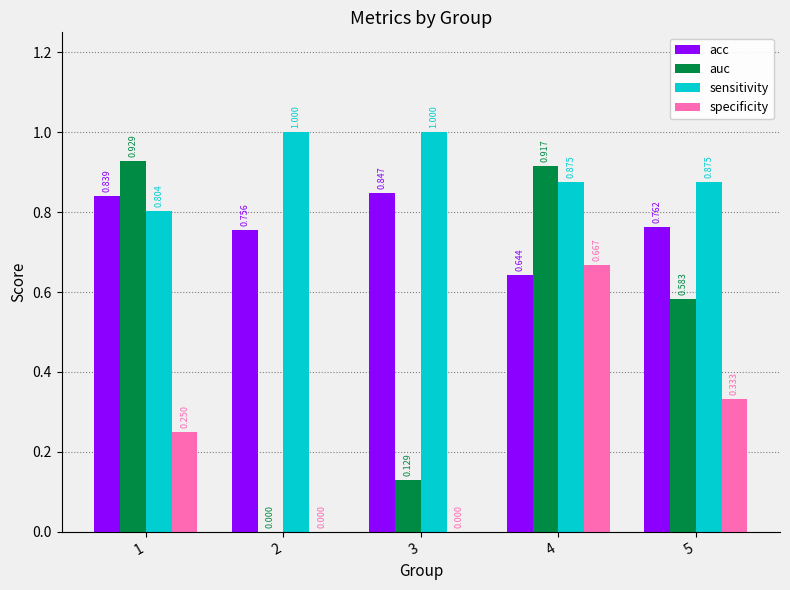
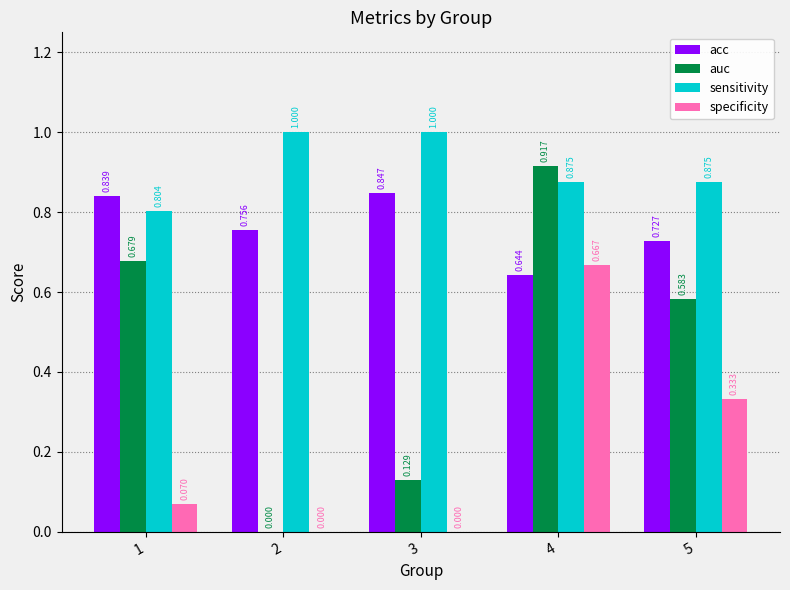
auc, 1: 0.929 -> 0.679
specificity, 1: 0.250 -> 0.070
acc, 5: 0.762 -> 0.727
